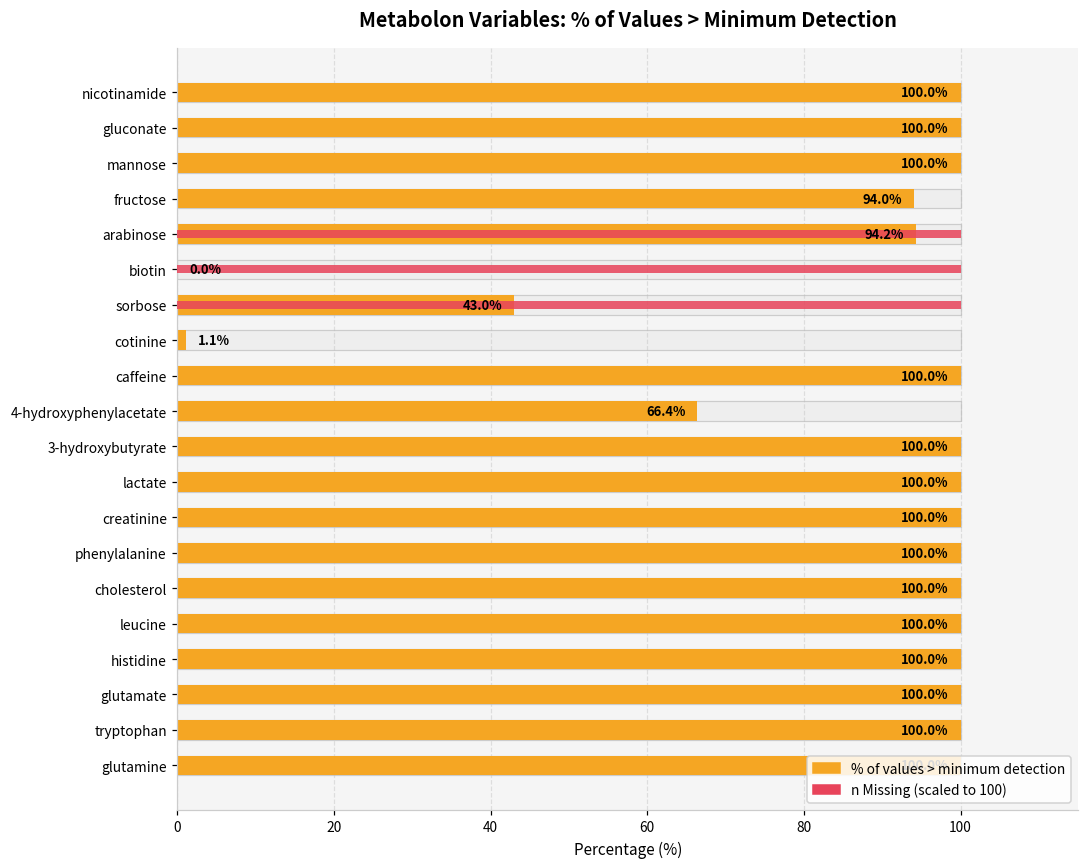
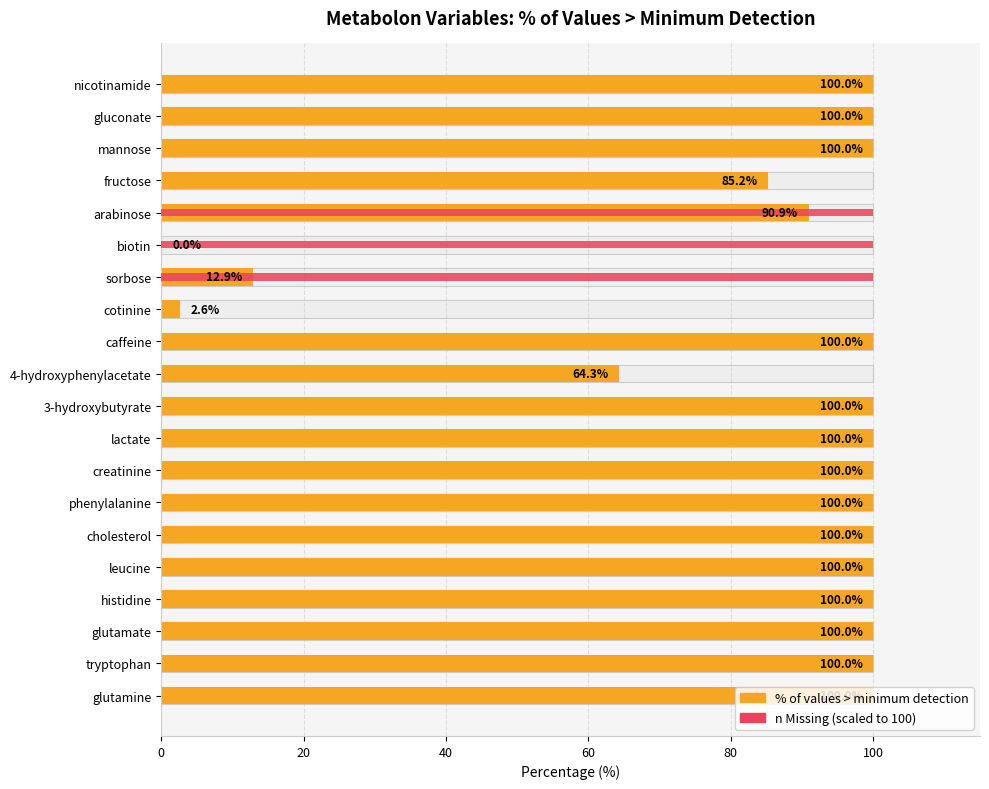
% of values > minimum detection, fructose: 94.0% -> 85.2%
% of values > minimum detection, arabinose: 94.2% -> 90.9%
% of values > minimum detection, sorbose: 43.0% -> 12.9%
% of values > minimum detection, cotinine: 1.1% -> 2.6%
% of values > minimum detection, 4-hydroxyphenylacetate: 66.4% -> 64.3%
